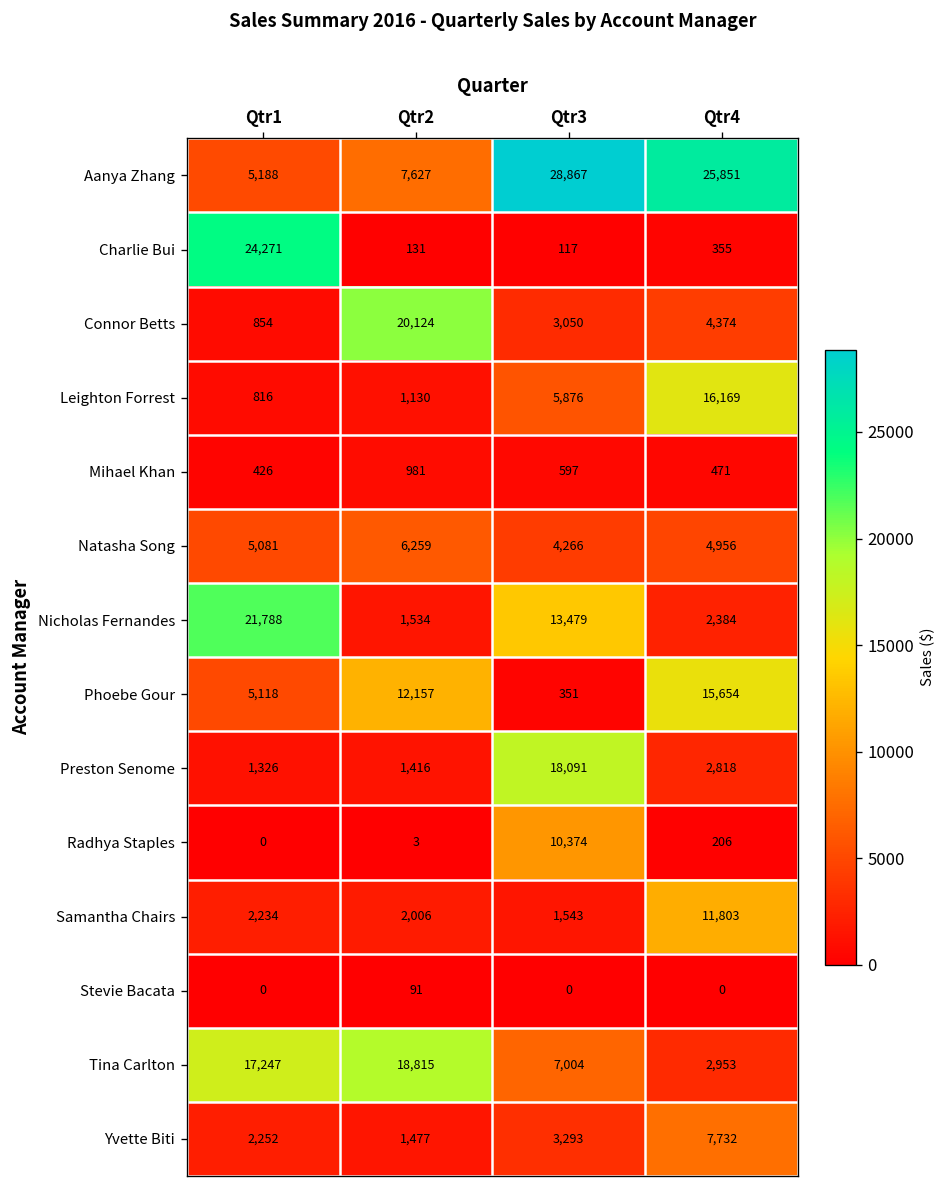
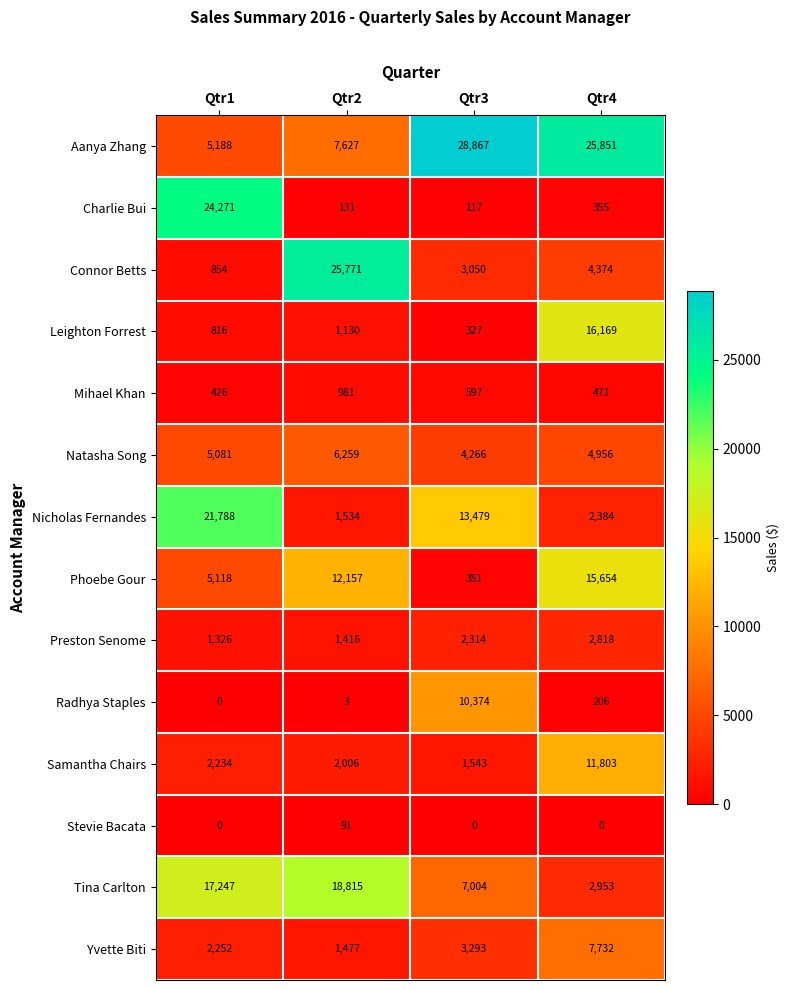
Connor Betts, Qtr2: 20,124 -> 25,771
Leighton Forrest, Qtr3: 5,876 -> 327
Preston Senome, Qtr3: 18,091 -> 2,314
